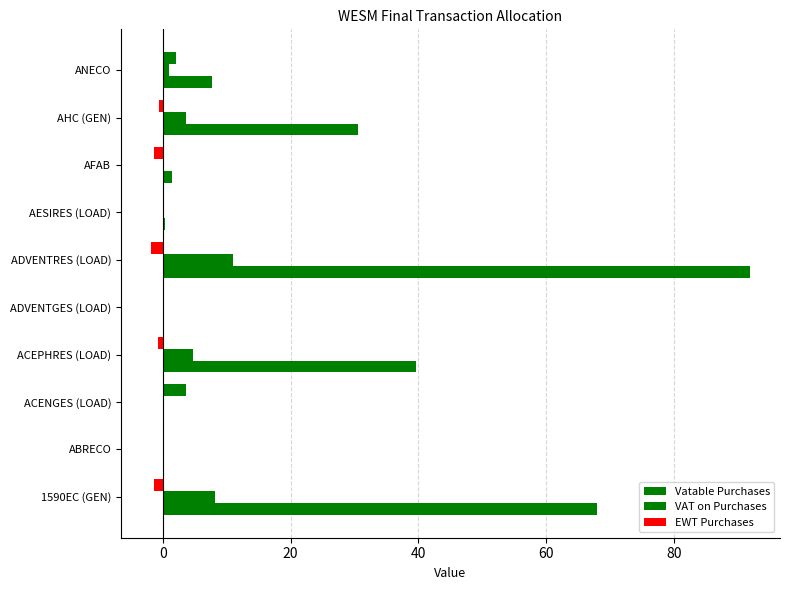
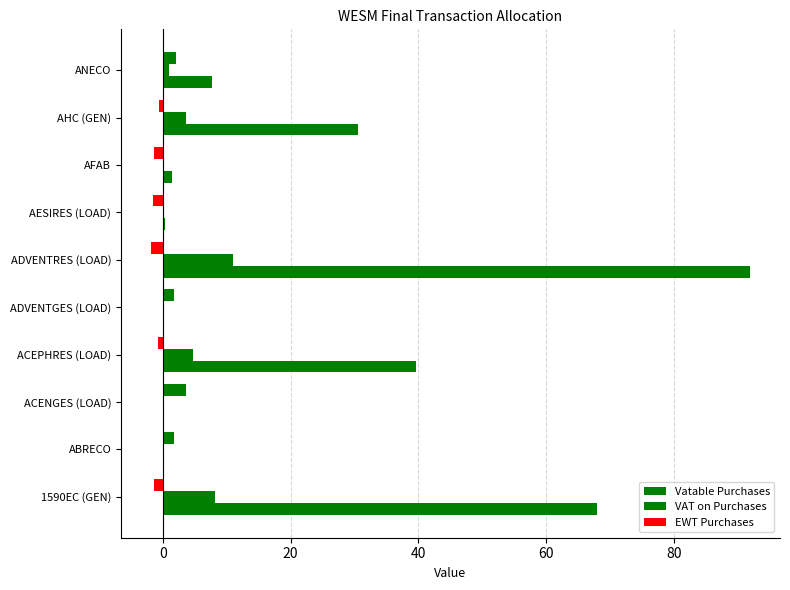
EWT Purchases, AESIRES (LOAD): 0 -> -1
EWT Purchases, ADVENTGES (LOAD): 0 -> 2
EWT Purchases, ABRECO: 0 -> 2
